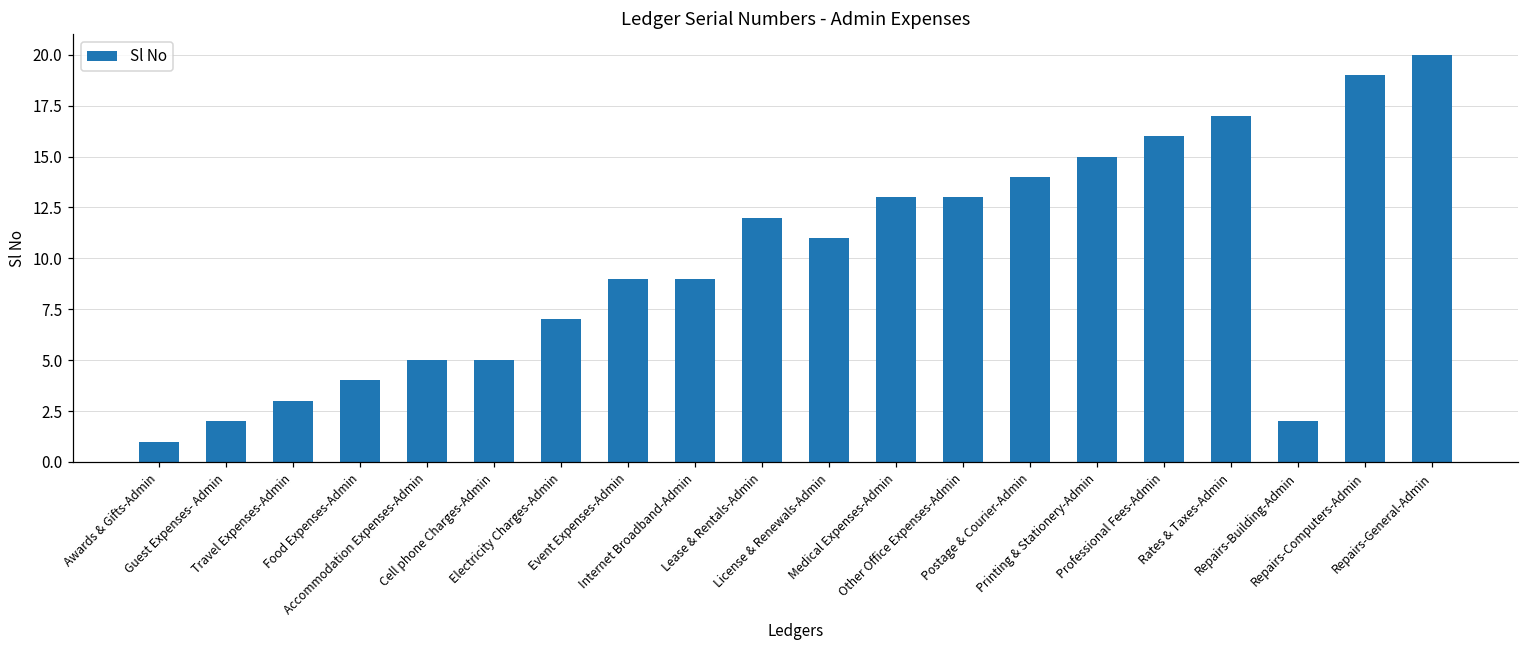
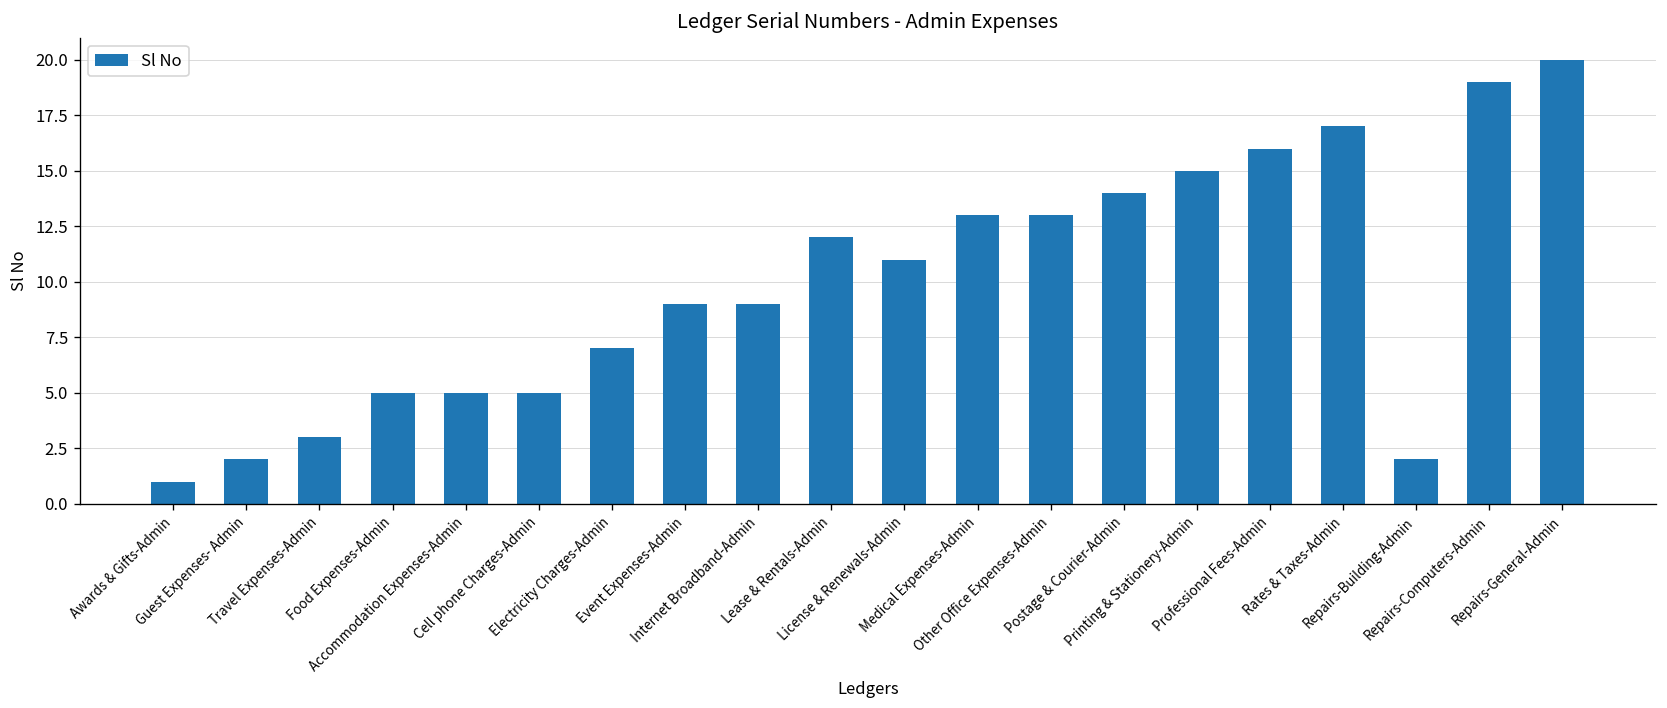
Food Expenses-Admin: 4 -> 5
